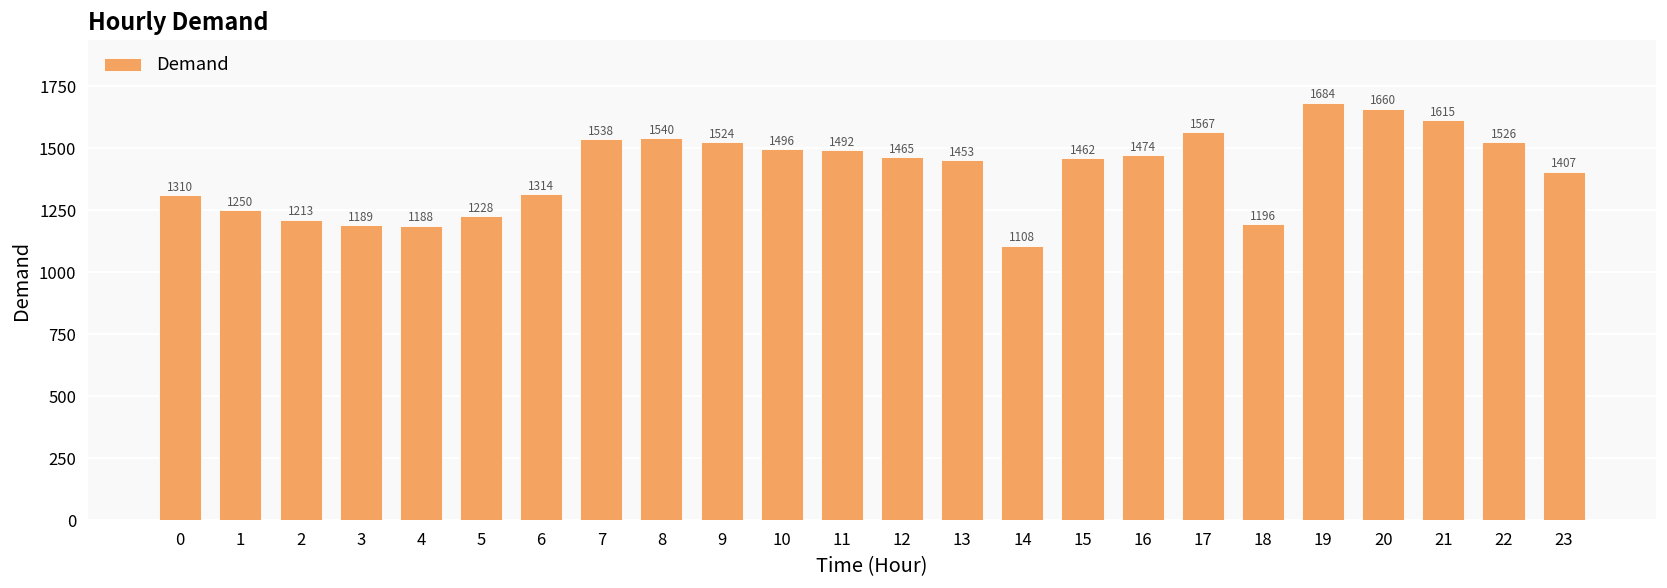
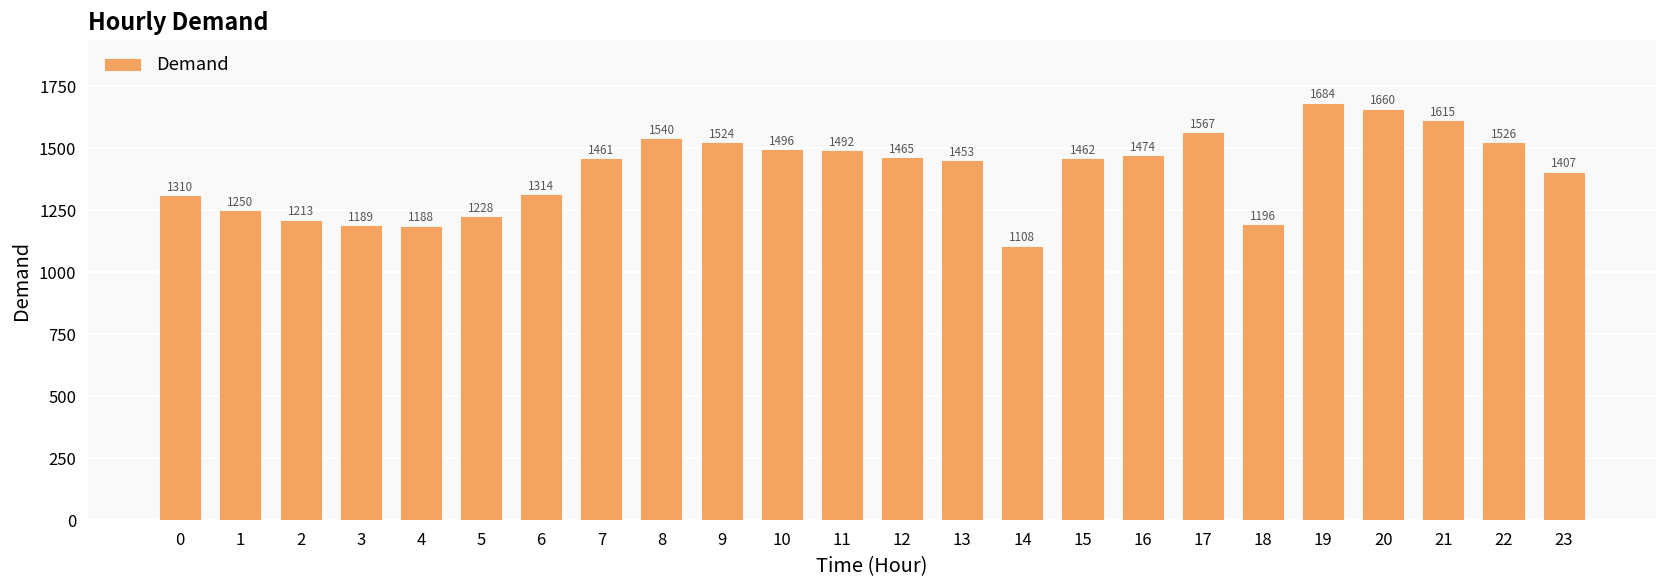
7: 1538 -> 1461
